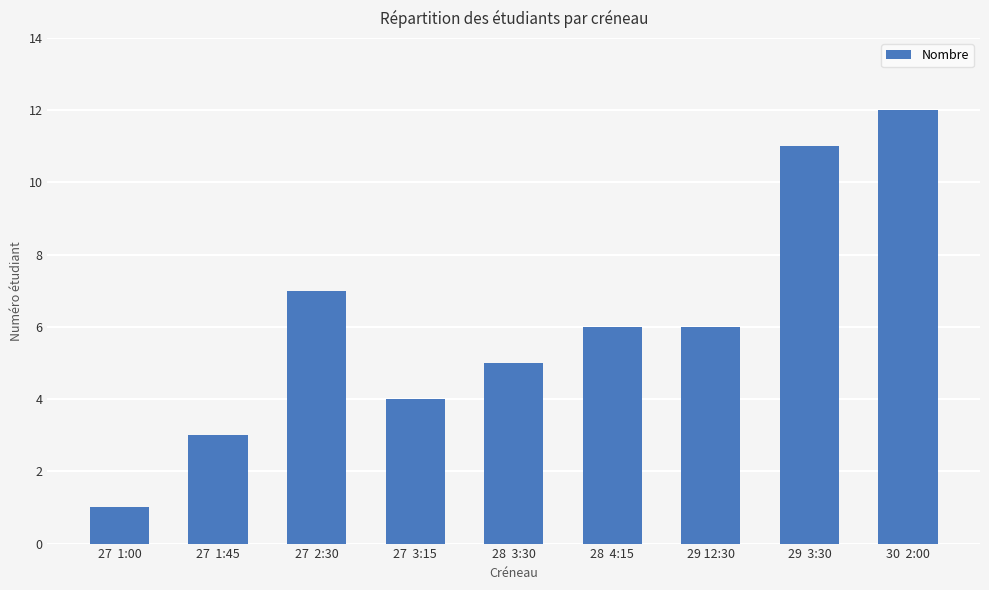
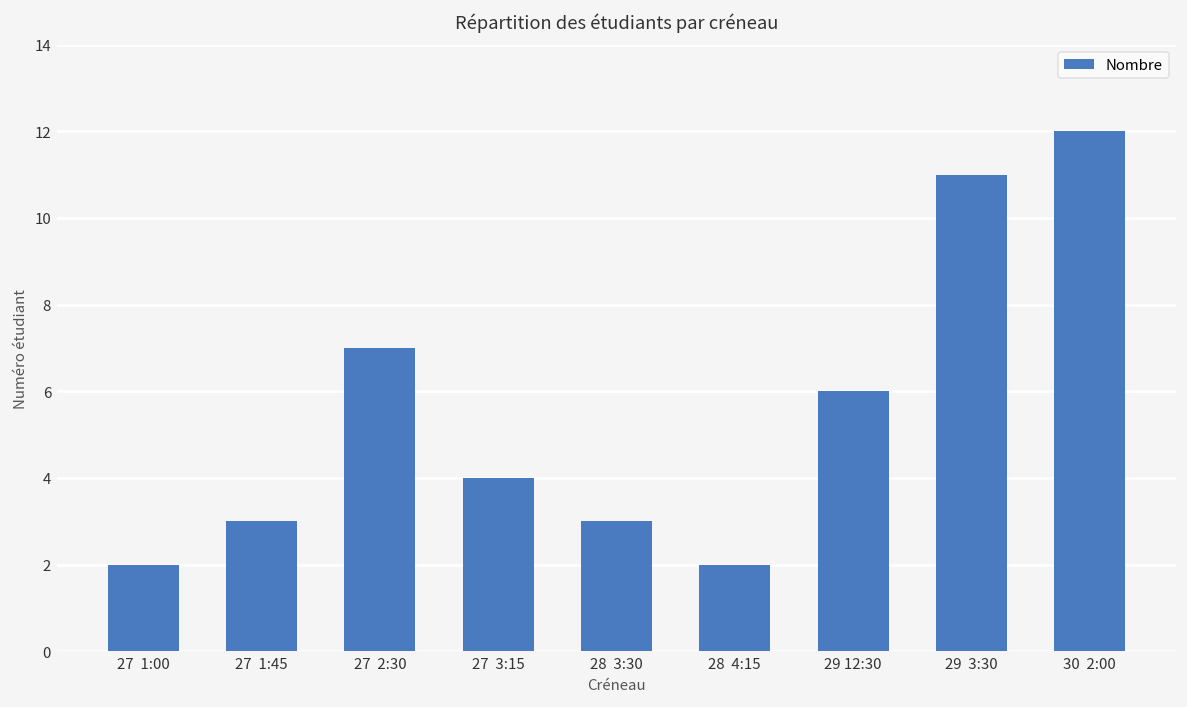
27 1:00: 1 -> 2
28 3:30: 5 -> 3
28 4:15: 6 -> 2
